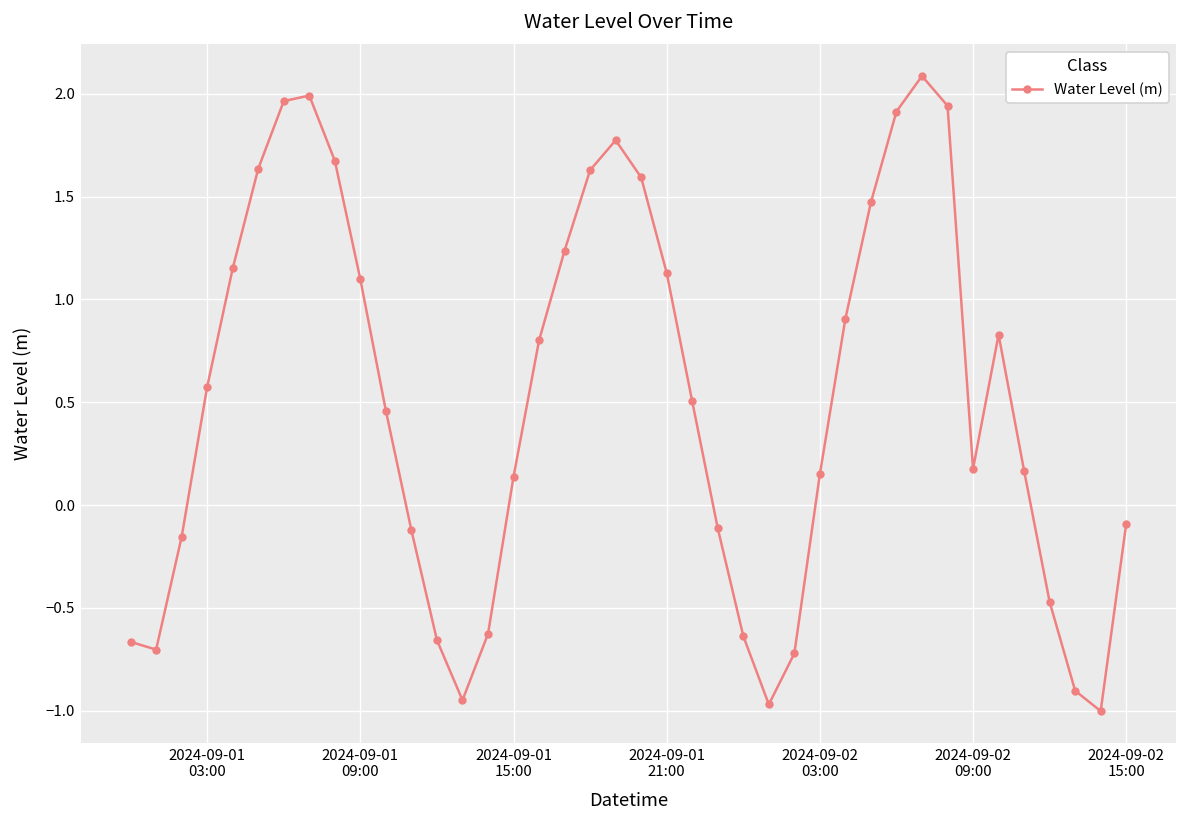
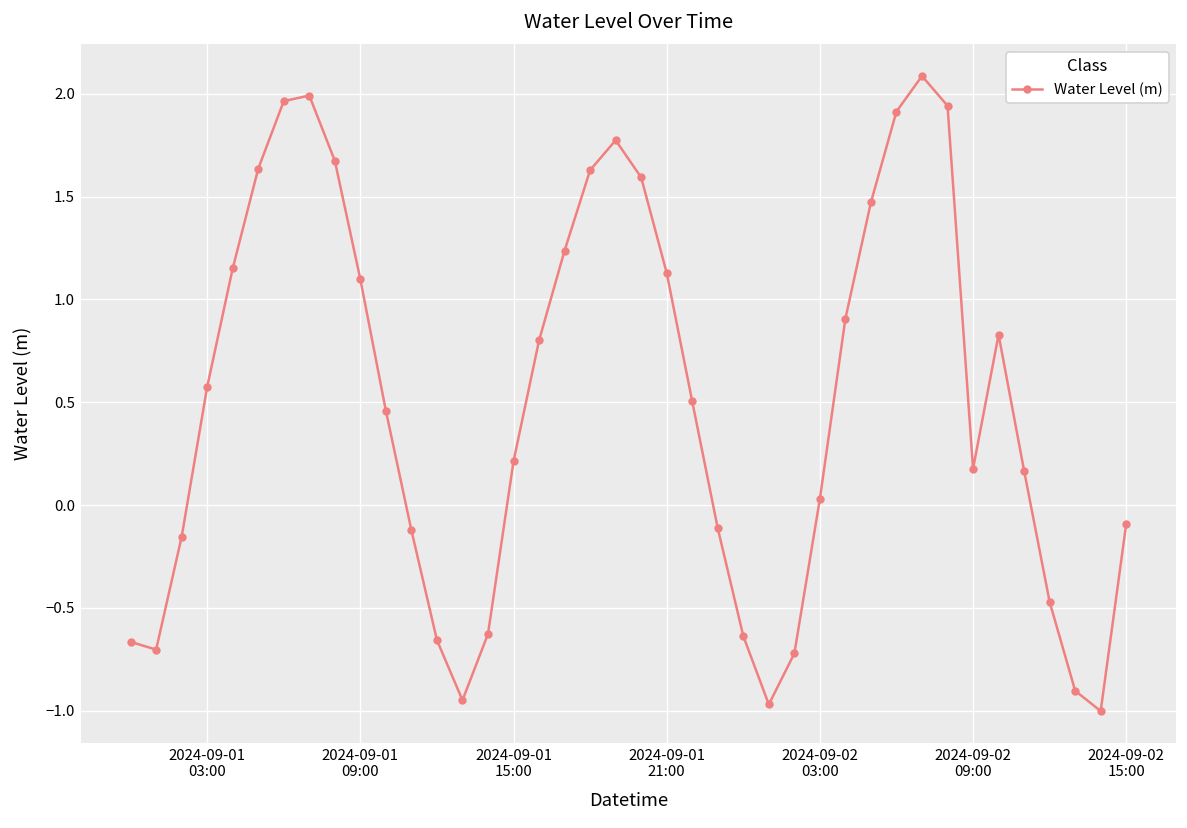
2024-09-01 15:00: 0.14 -> 0.21
2024-09-02 03:00: 0.15 -> 0.03
